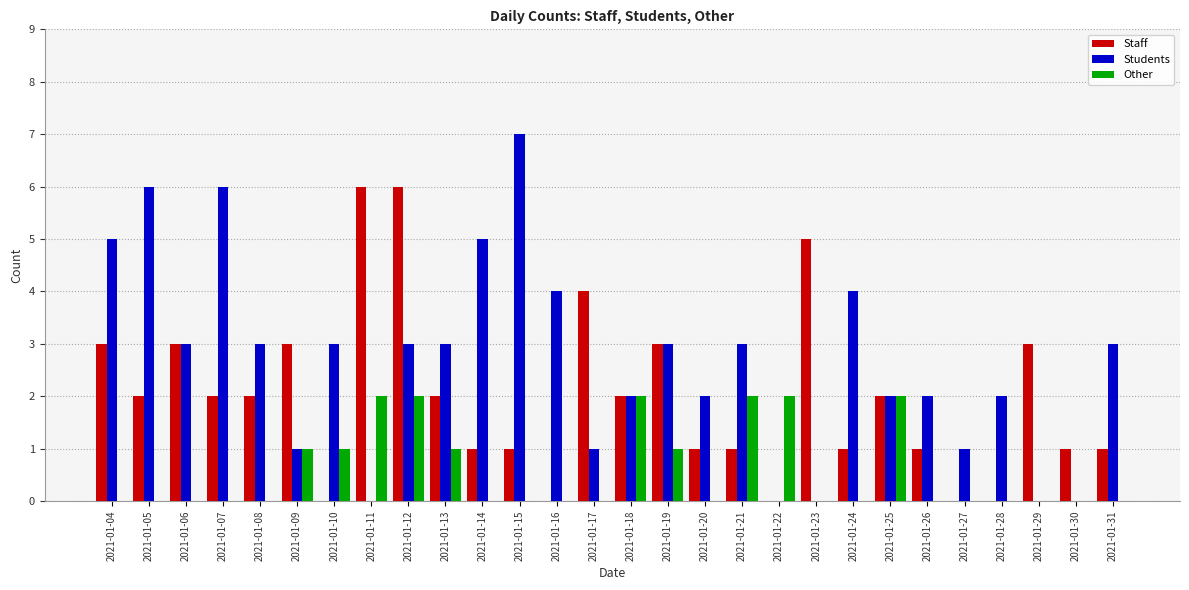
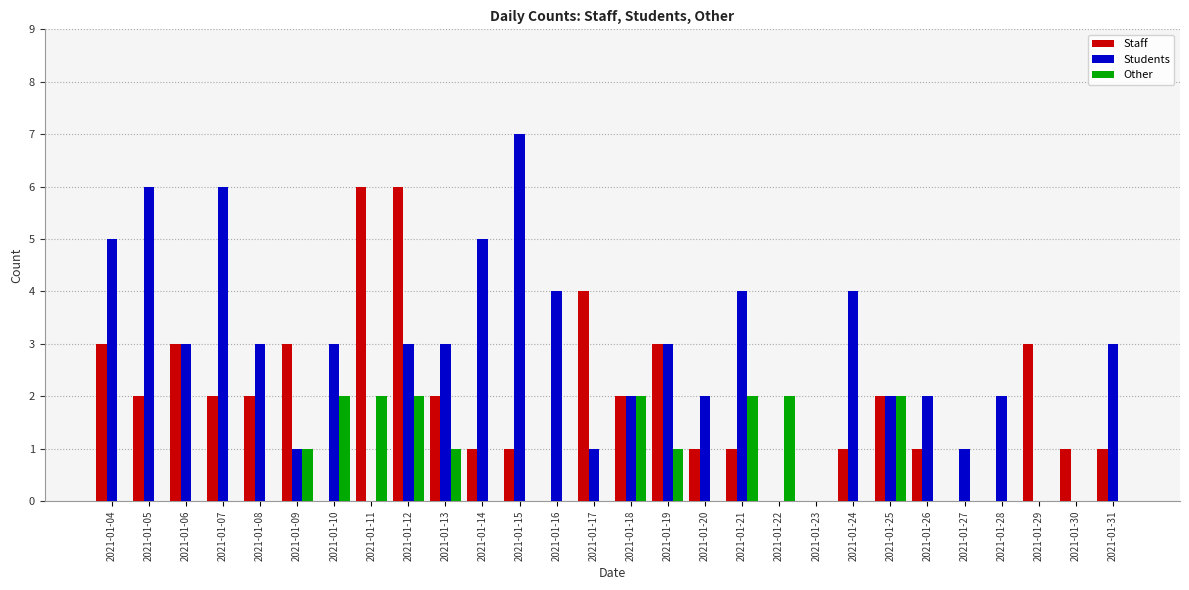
Other, 2021-01-10: 1 -> 2
Students, 2021-01-21: 3 -> 4
Staff, 2021-01-23: 5 -> 0
